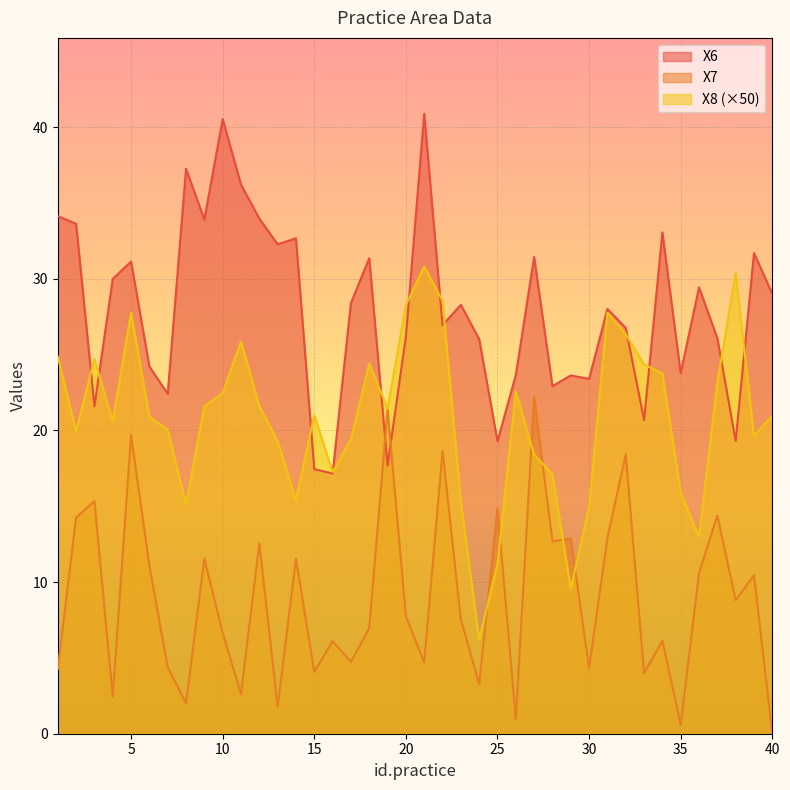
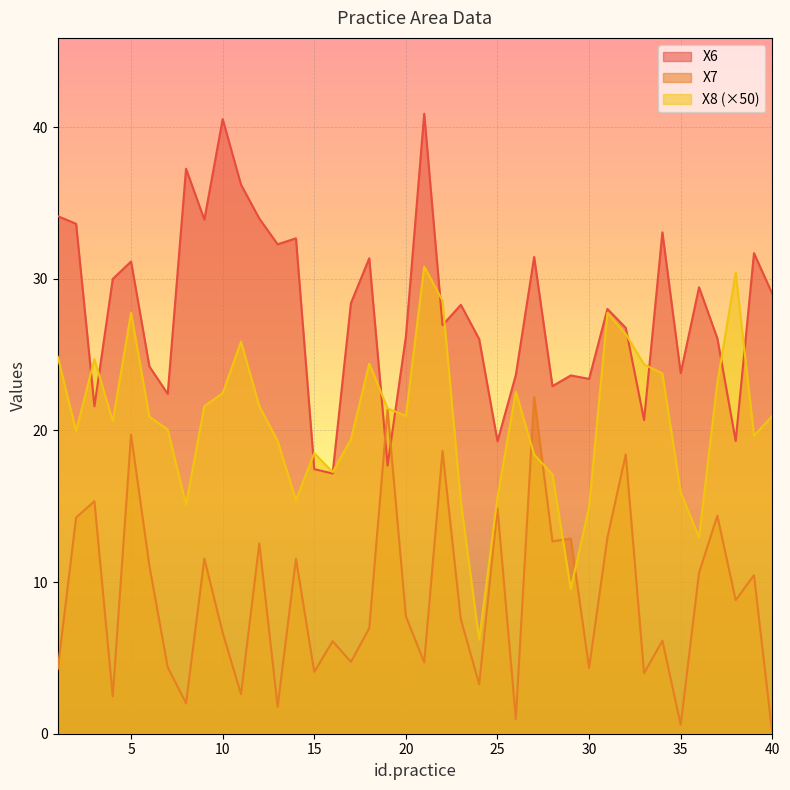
X8 (×50), 15: 21.0 -> 18.5
X8 (×50), 20: 28.2 -> 21.0
X8 (×50), 25: 11.2 -> 15.6
